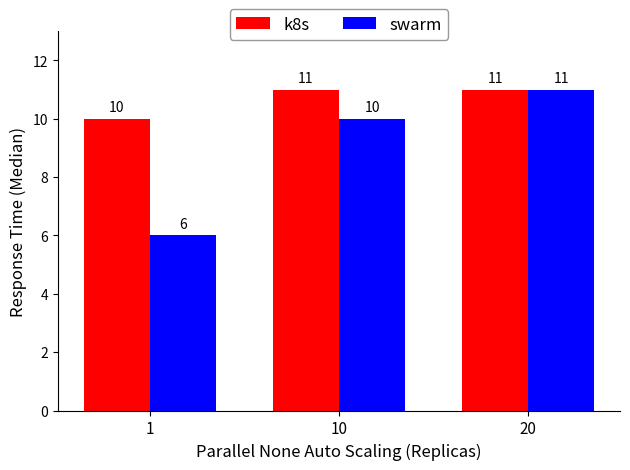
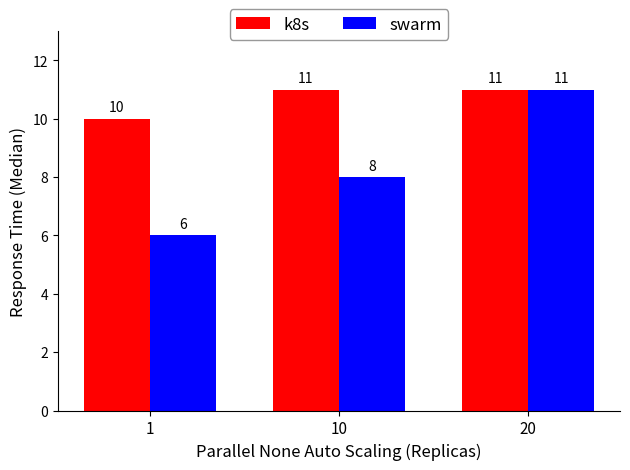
swarm, 10: 10 -> 8
